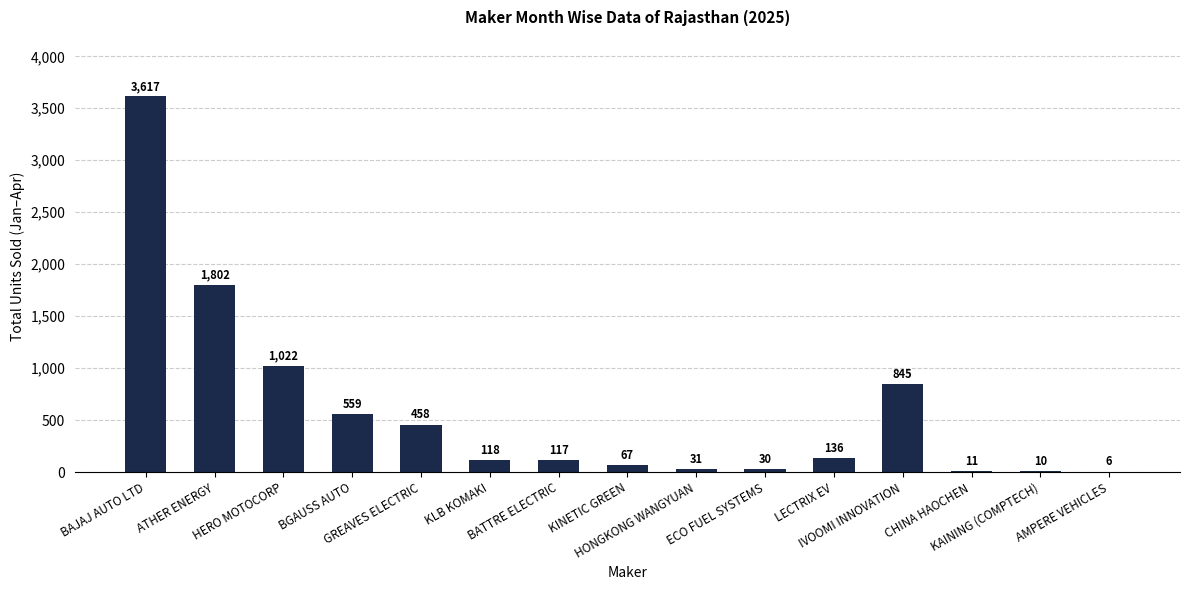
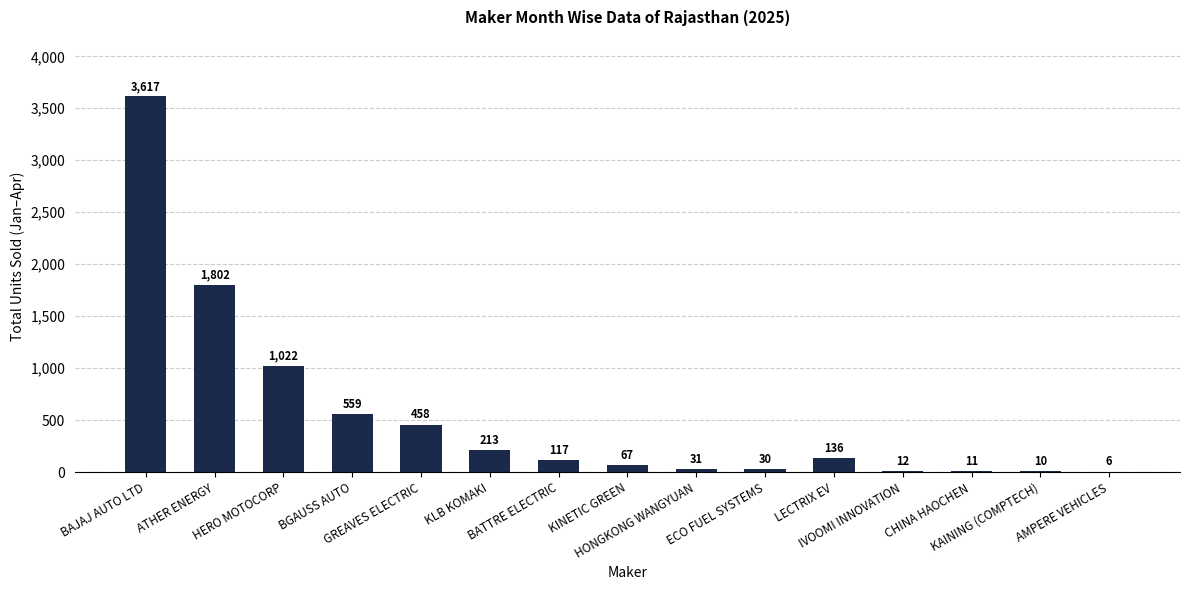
KLB KOMAKI: 118 -> 213
IVOOMI INNOVATION: 845 -> 12
